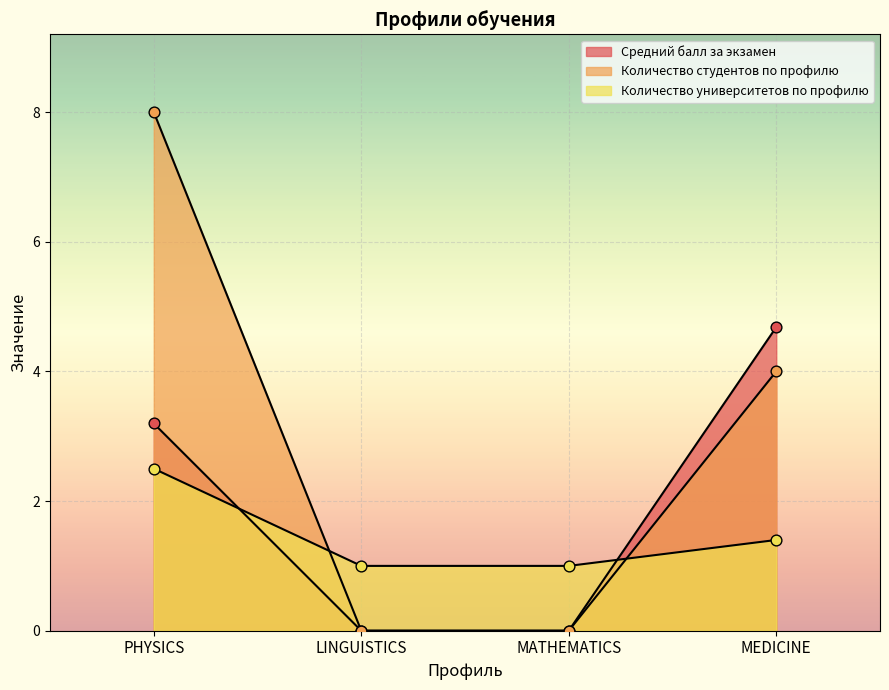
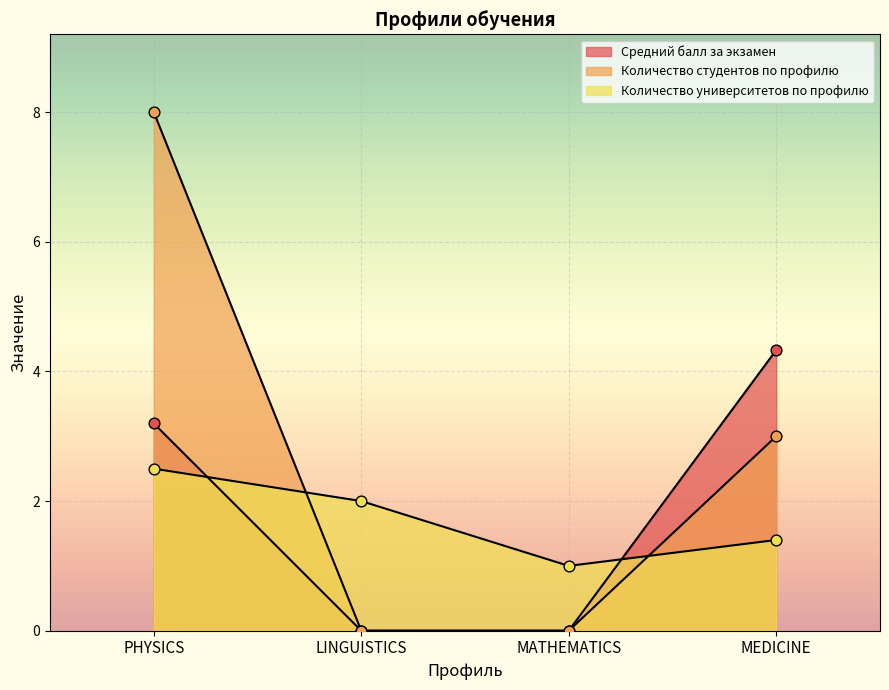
Количество университетов по профилю, LINGUISTICS: 1 -> 2
Средний балл за экзамен, MEDICINE: 4.7 -> 4.3
Количество студентов по профилю, MEDICINE: 4 -> 3
